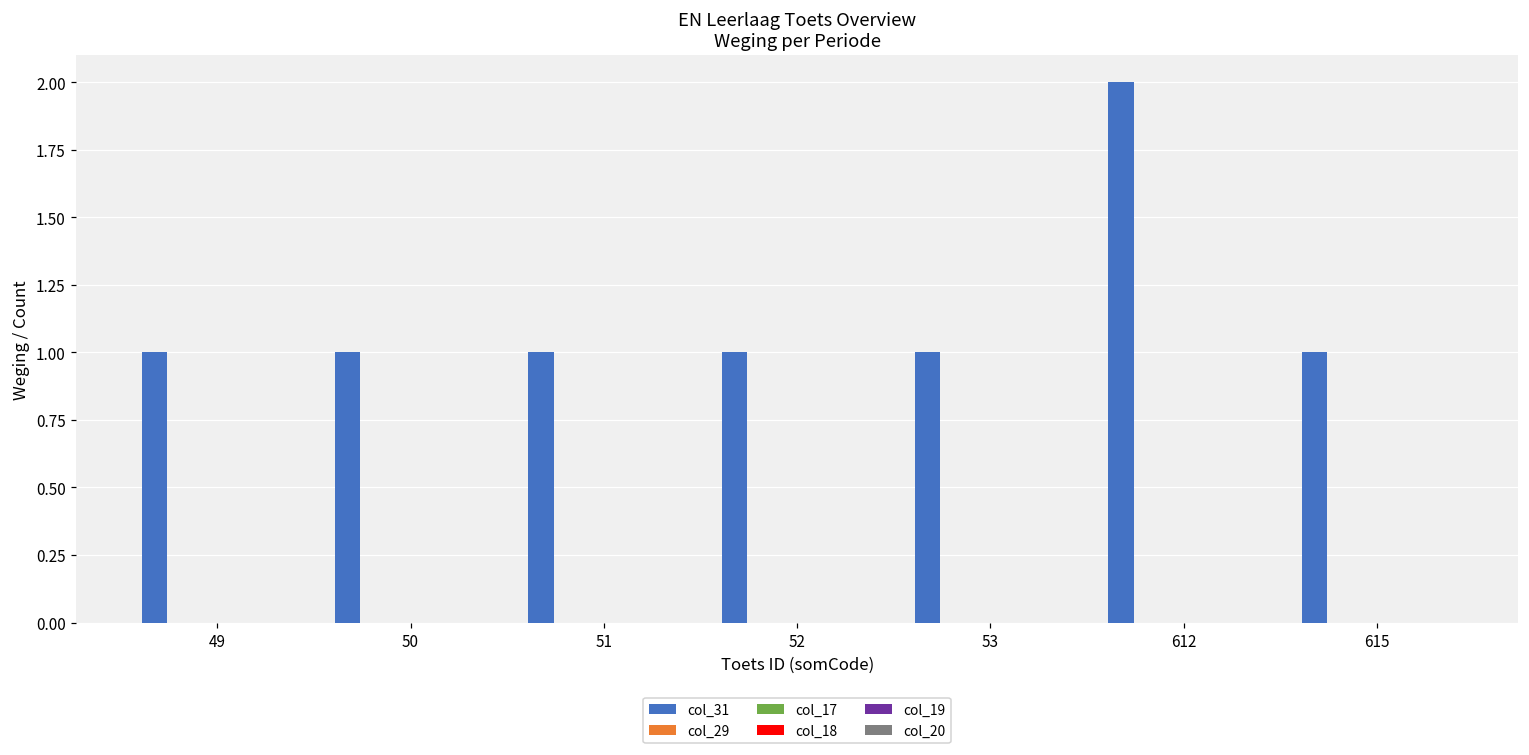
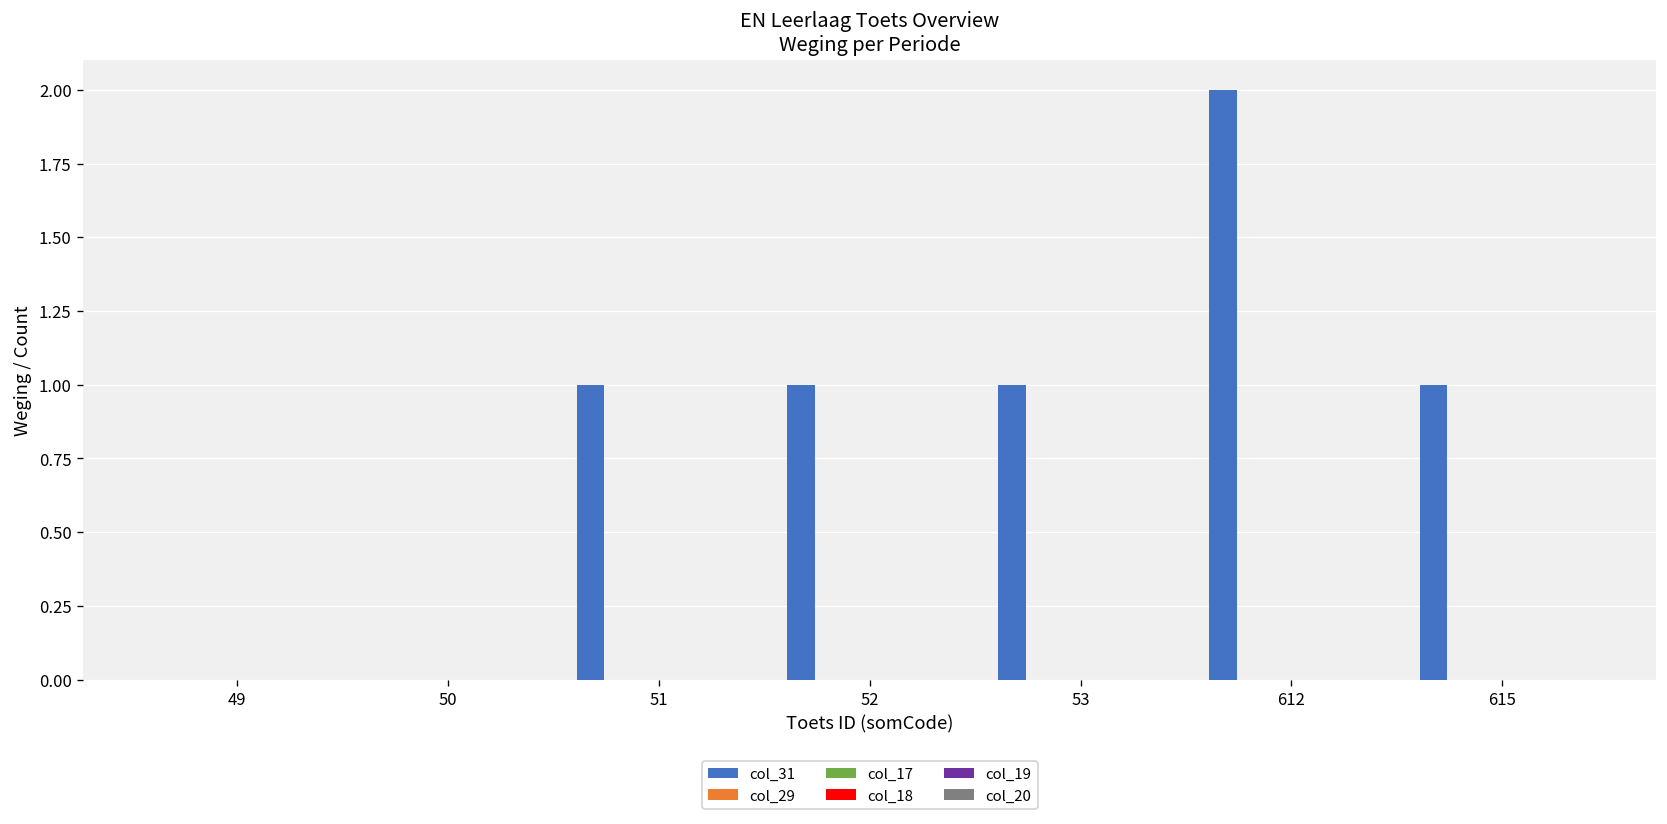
col_31, 49: 1 -> 0
col_31, 50: 1 -> 0
